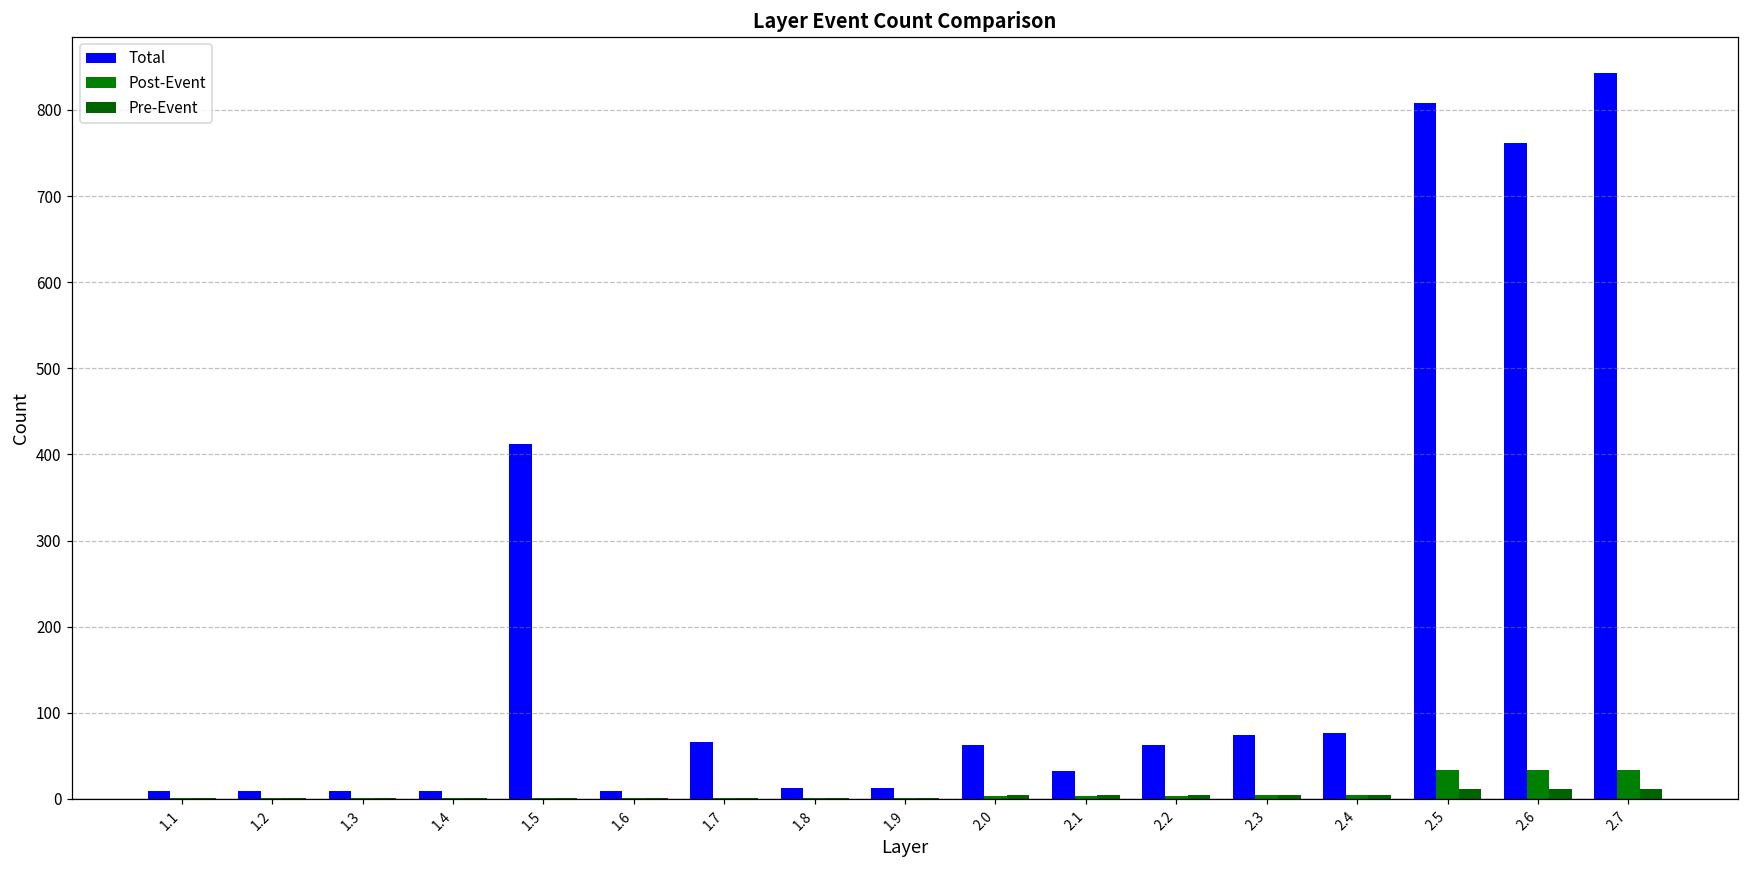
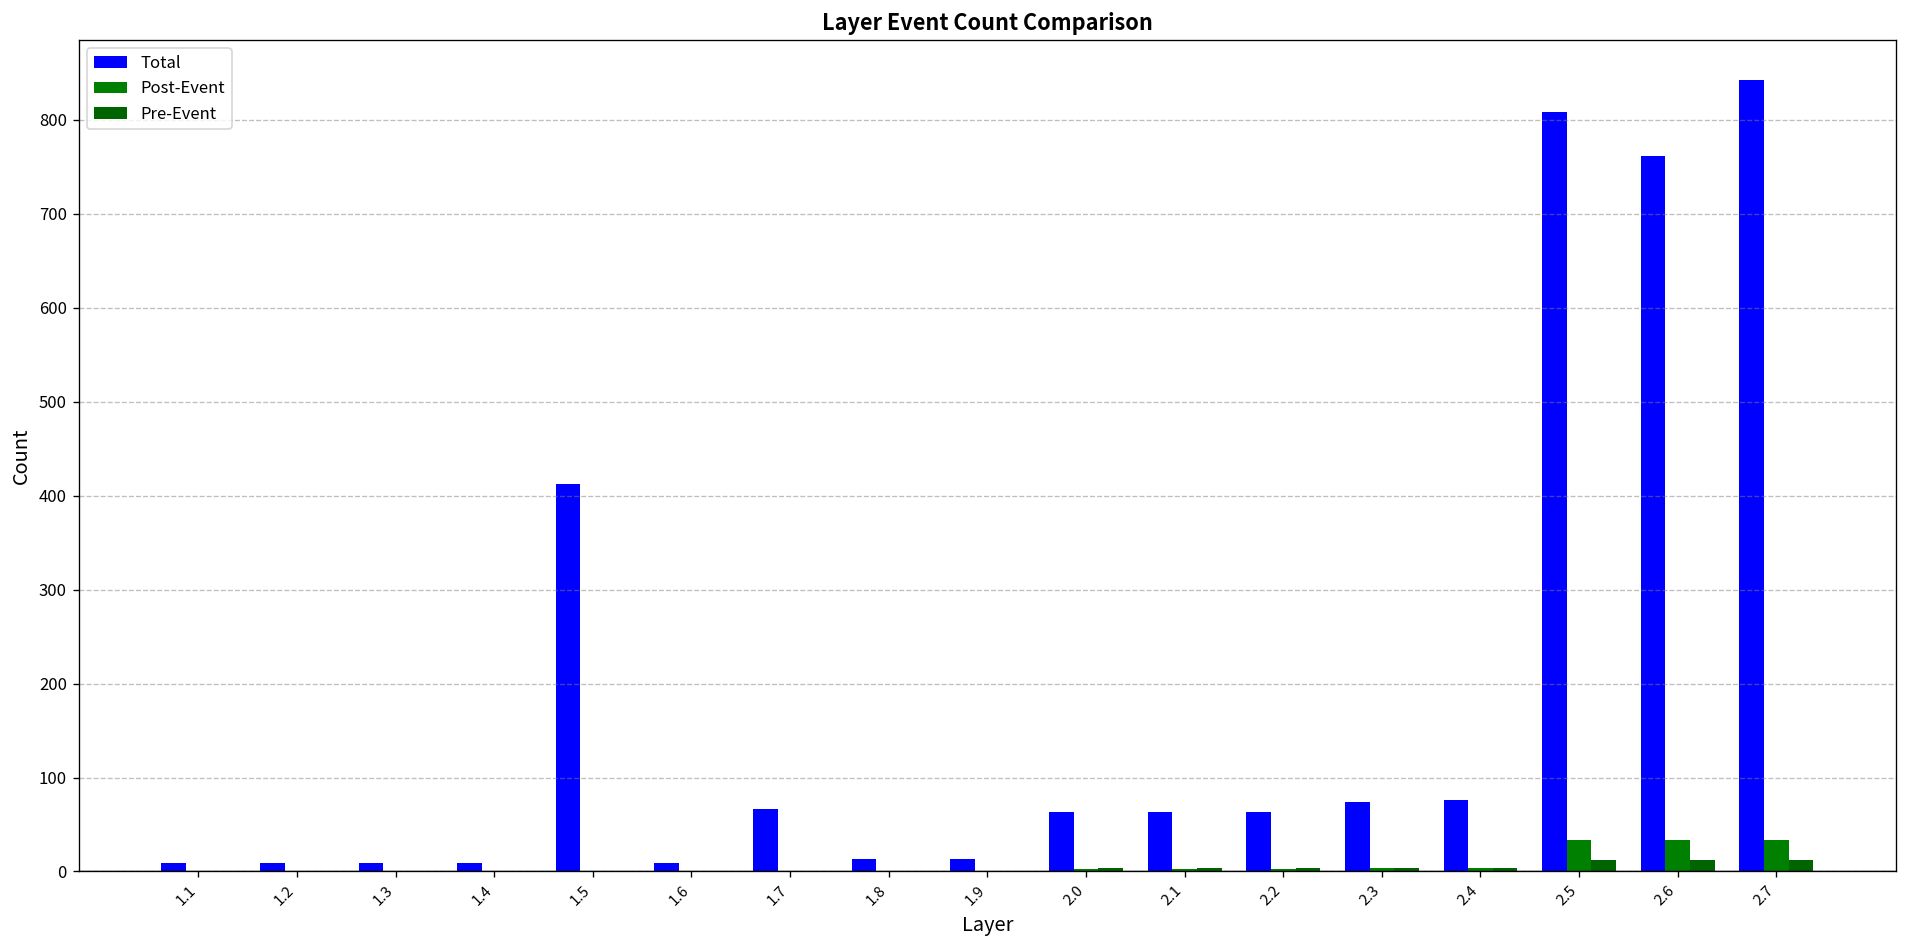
Total, 2.1: 30 -> 60
